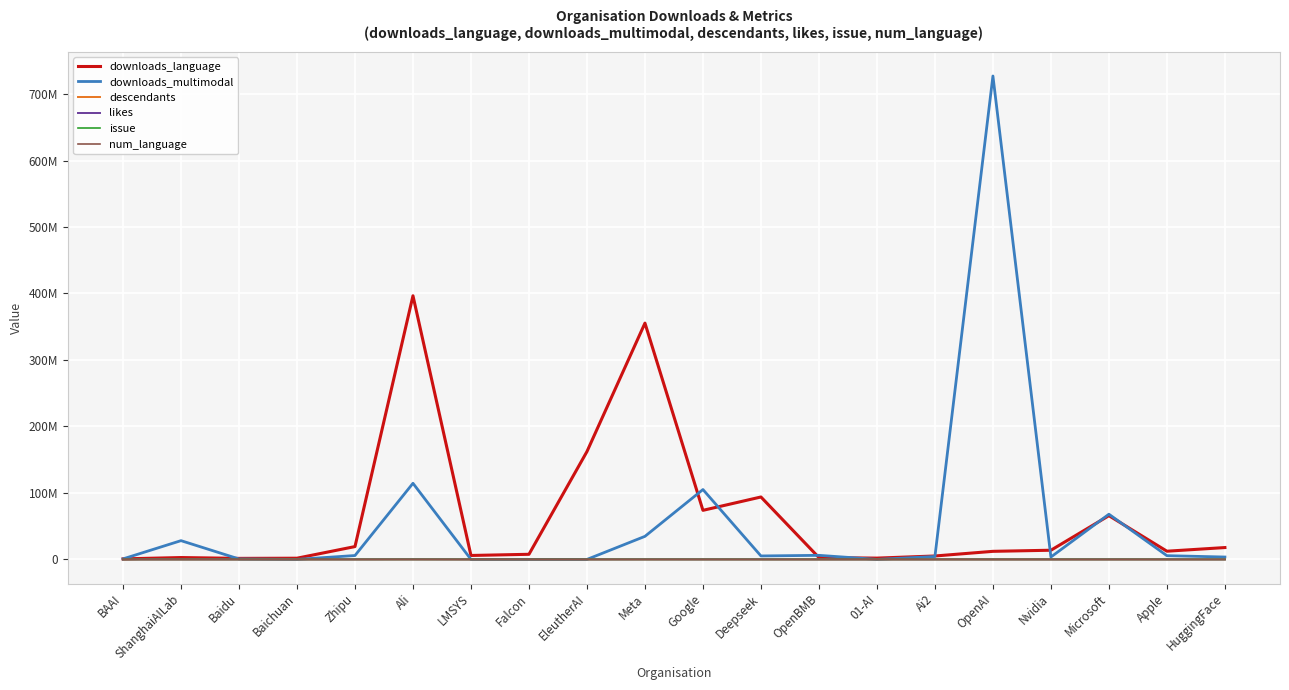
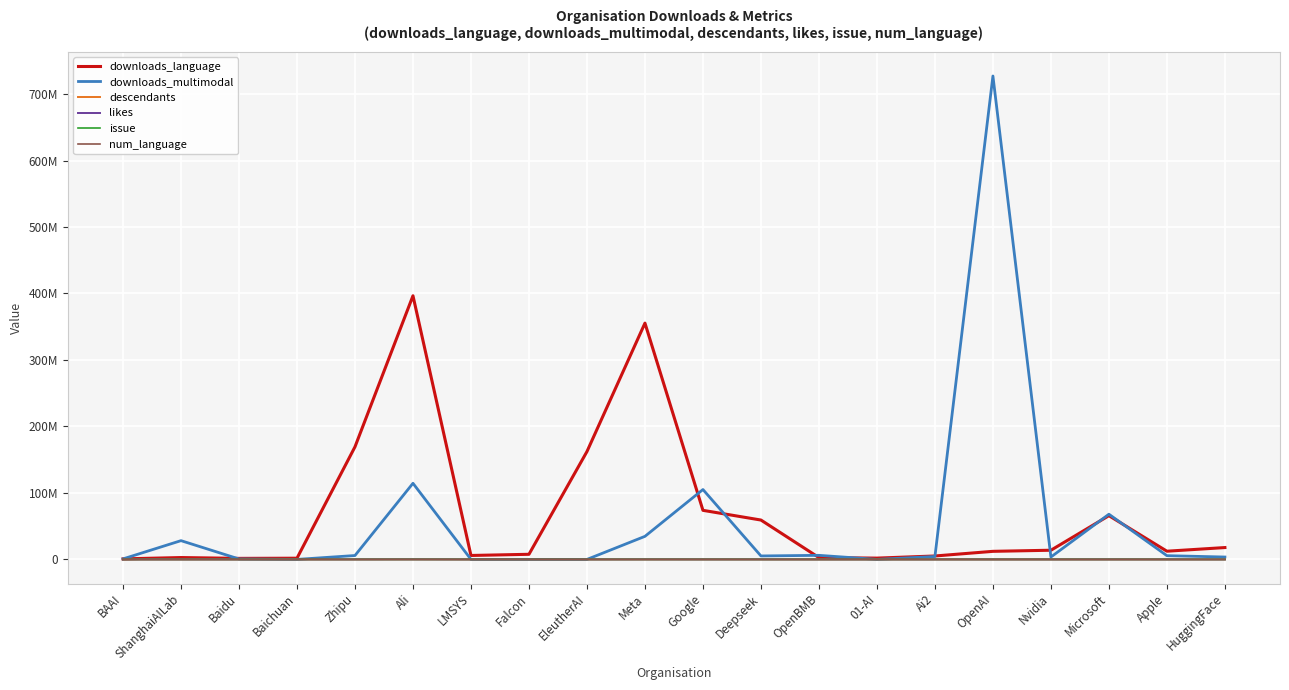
downloads_language, Zhipu: 20000000 -> 170000000
downloads_language, Deepseek: 90000000 -> 60000000
